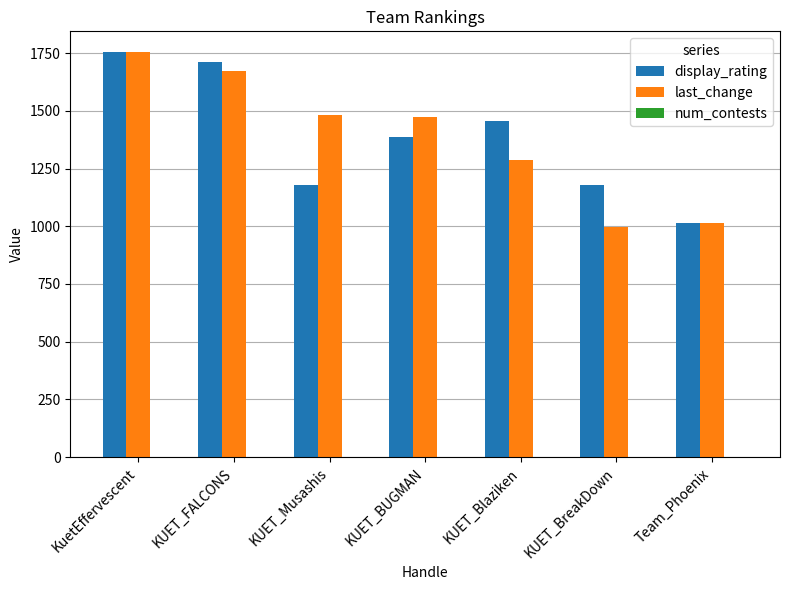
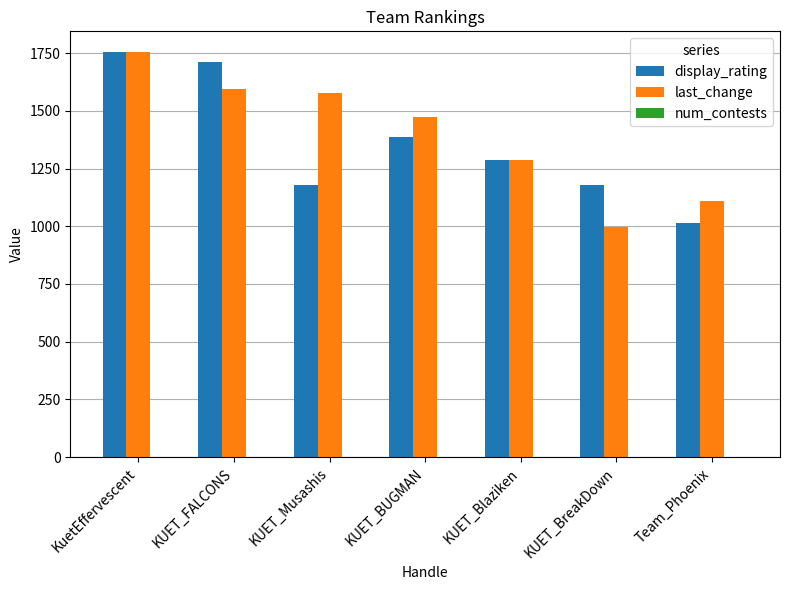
last_change, KUET_FALCONS: 1680 -> 1600
last_change, KUET_Musashis: 1480 -> 1580
display_rating, KUET_Blaziken: 1460 -> 1290
last_change, Team_Phoenix: 1020 -> 1110
